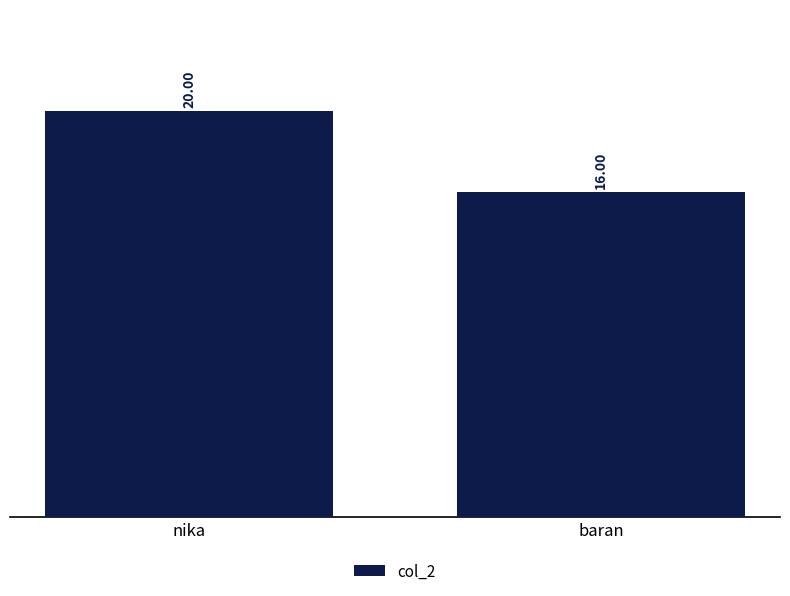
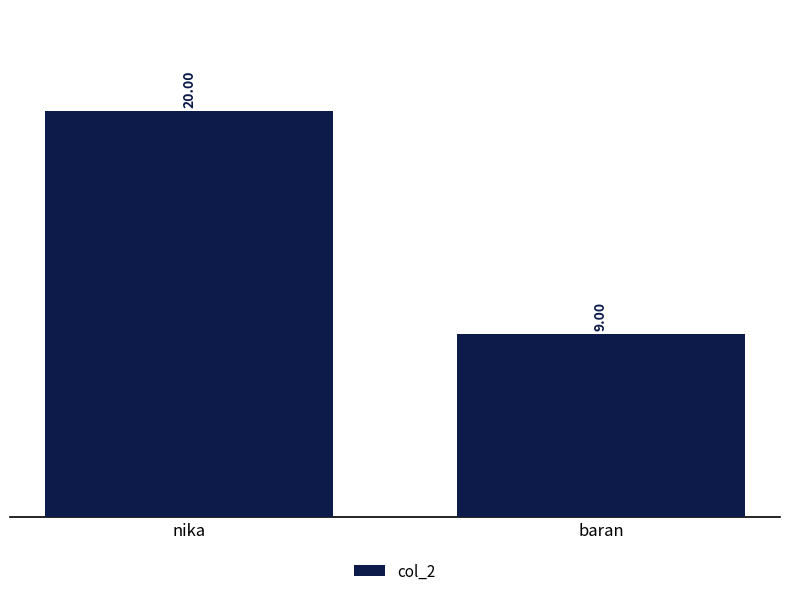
baran: 16.00 -> 9.00
